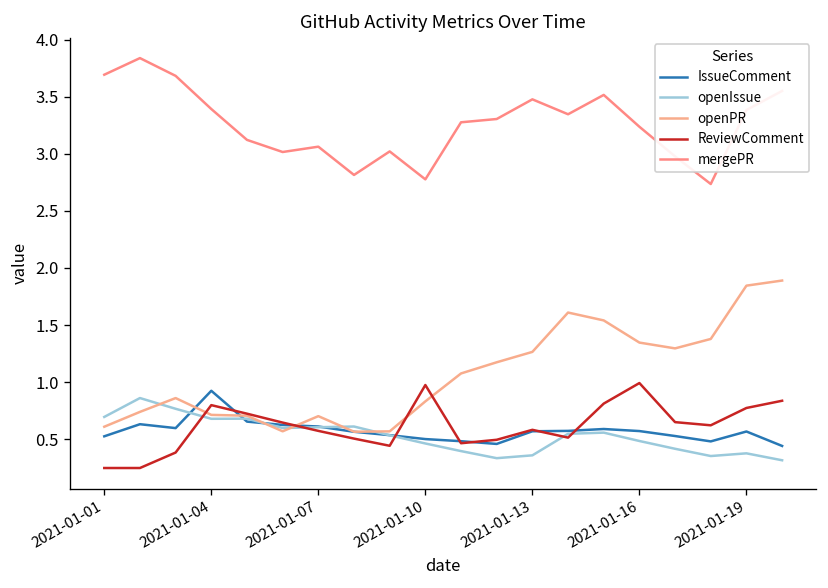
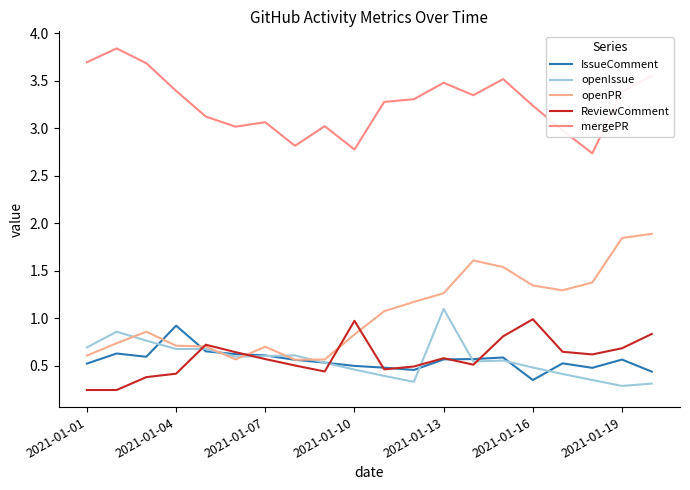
ReviewComment, 2021-01-04: 0.8 -> 0.4
openIssue, 2021-01-13: 0.4 -> 1.1
IssueComment, 2021-01-16: 0.6 -> 0.4
openIssue, 2021-01-19: 0.4 -> 0.3
ReviewComment, 2021-01-19: 0.8 -> 0.7
